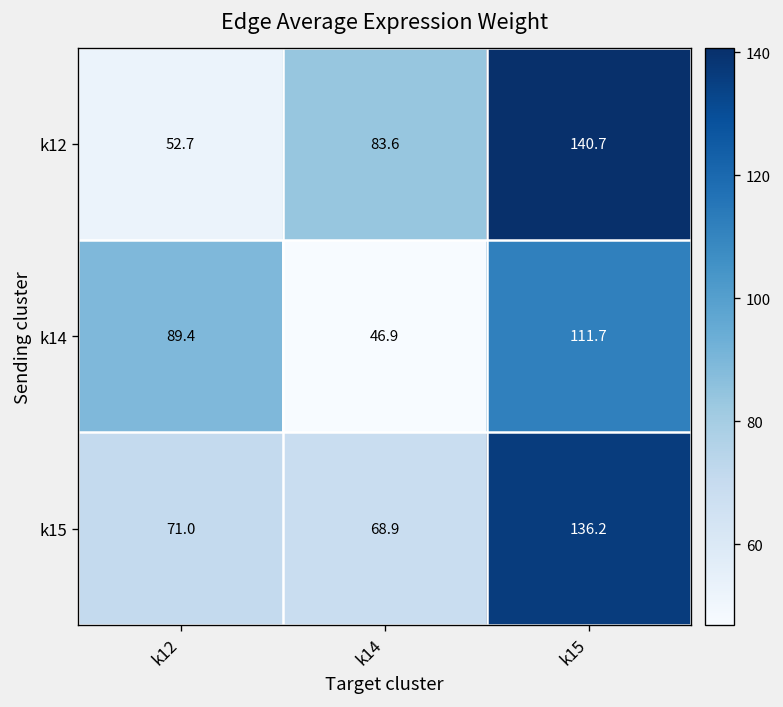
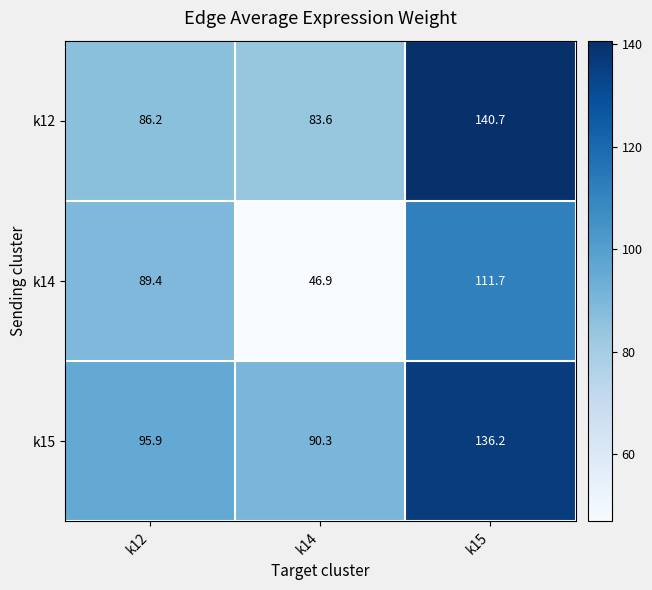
k12, k12: 52.7 -> 86.2
k15, k12: 71.0 -> 95.9
k15, k14: 68.9 -> 90.3
